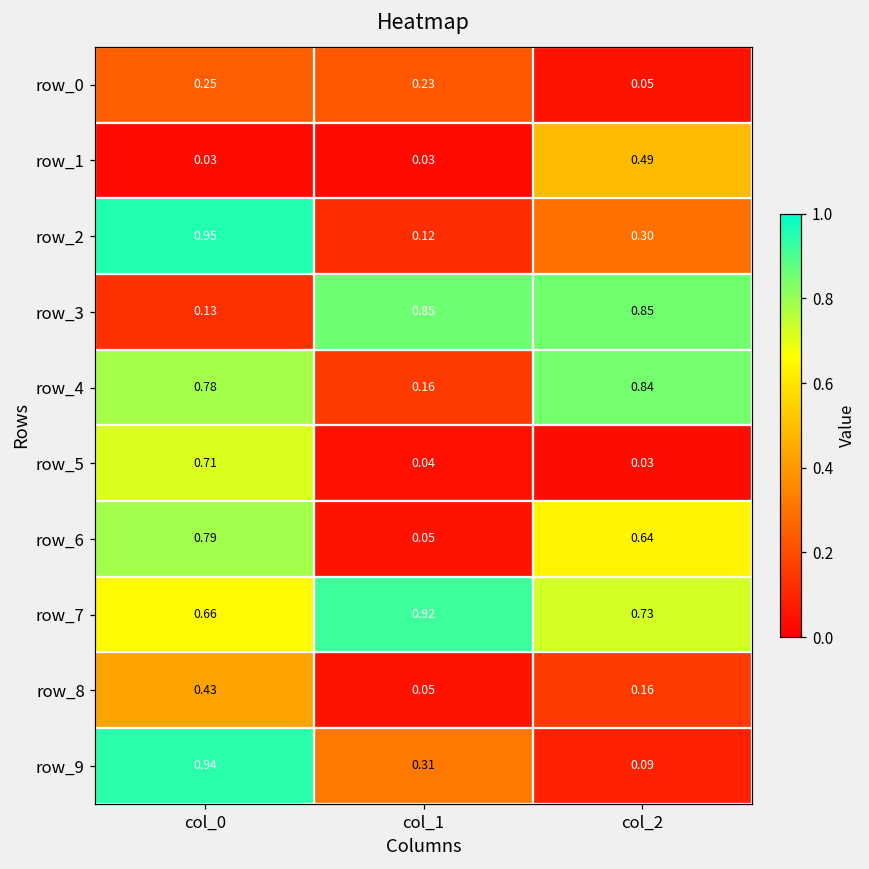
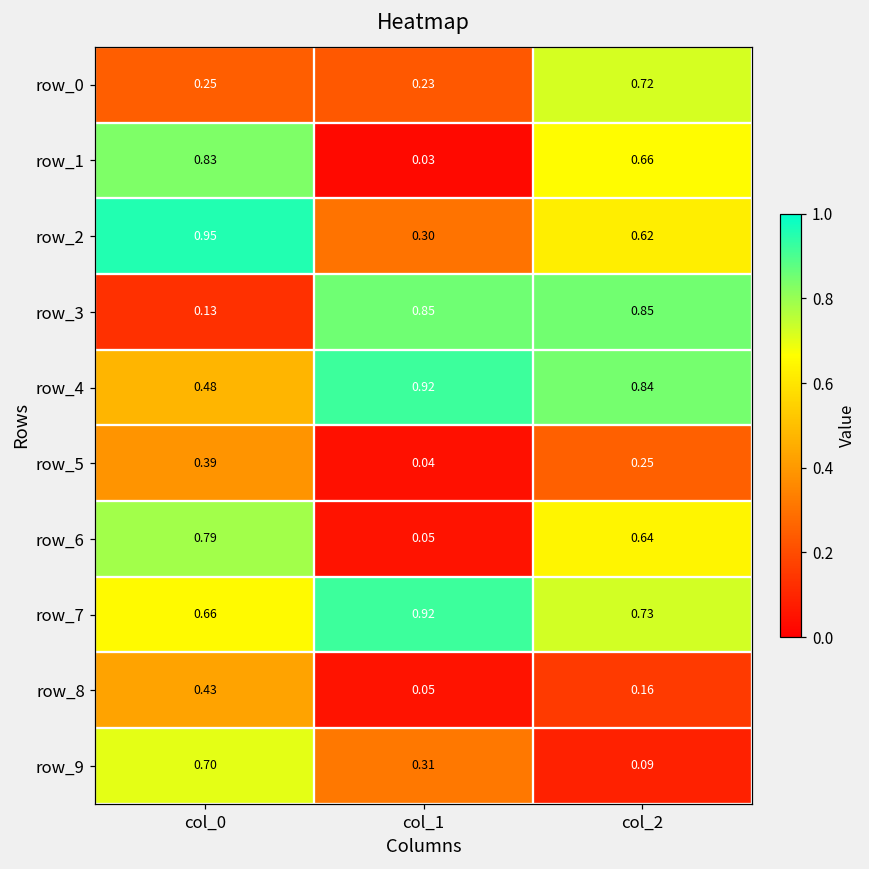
row_0, col_2: 0.05 -> 0.72
row_1, col_0: 0.03 -> 0.83
row_1, col_2: 0.49 -> 0.66
row_2, col_1: 0.12 -> 0.30
row_2, col_2: 0.30 -> 0.62
row_4, col_0: 0.78 -> 0.48
row_4, col_1: 0.16 -> 0.92
row_5, col_0: 0.71 -> 0.39
row_5, col_2: 0.03 -> 0.25
row_9, col_0: 0.94 -> 0.70
